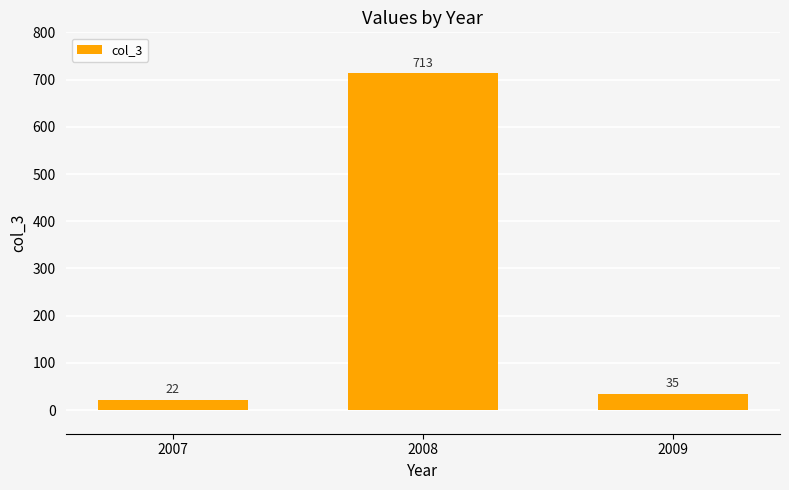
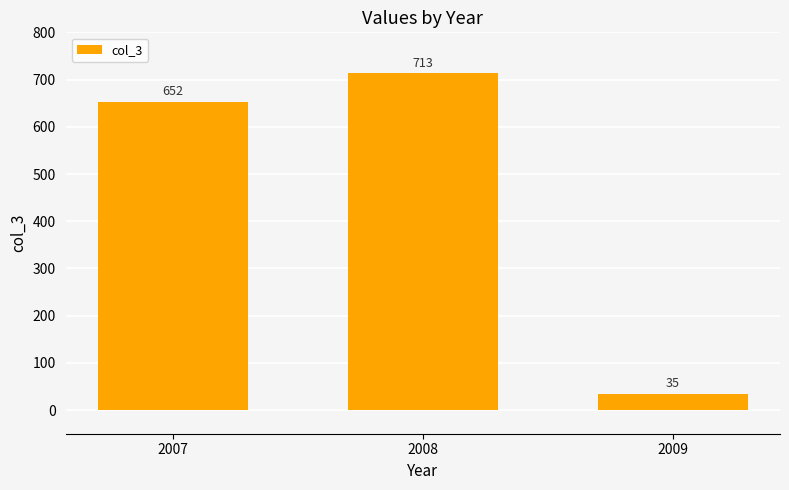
2007: 22 -> 652
